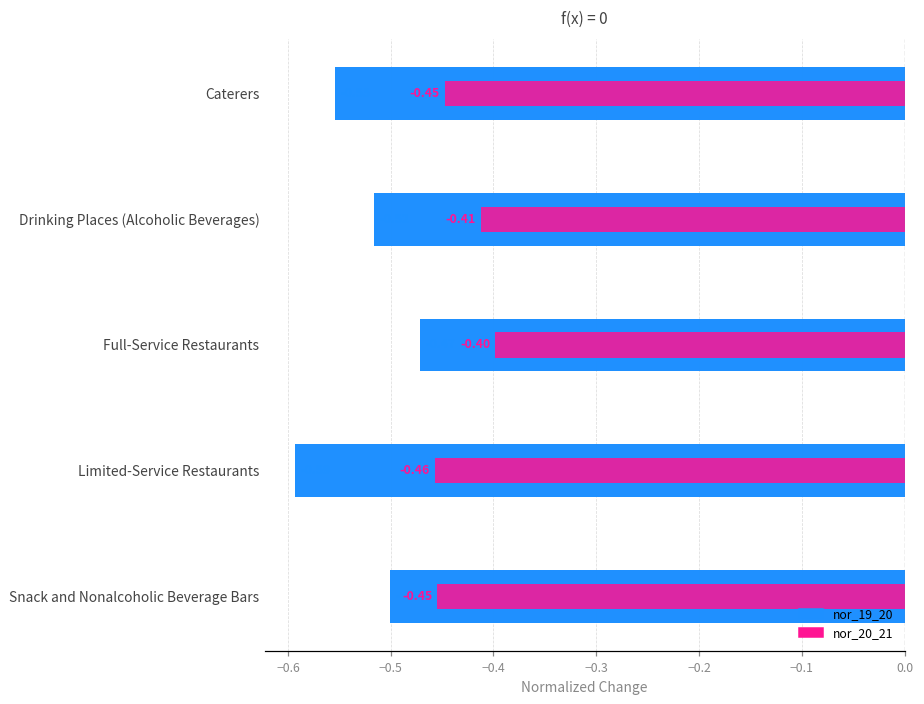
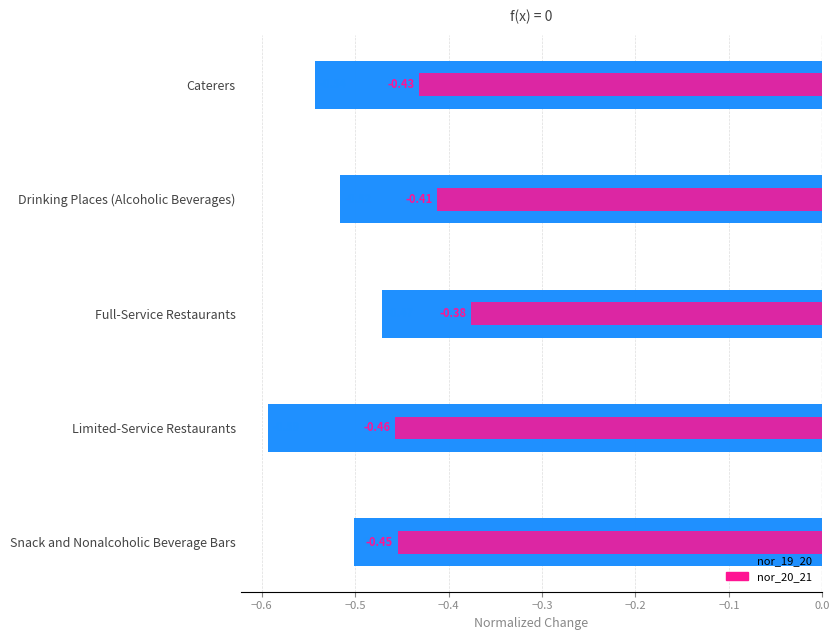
nor_19_20, Caterers: -0.55 -> -0.54
nor_20_21, Caterers: -0.45 -> -0.43
nor_20_21, Full-Service Restaurants: -0.40 -> -0.38
